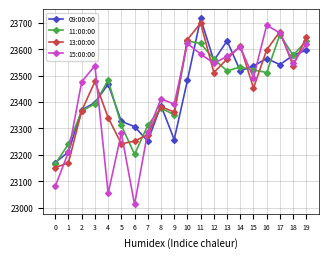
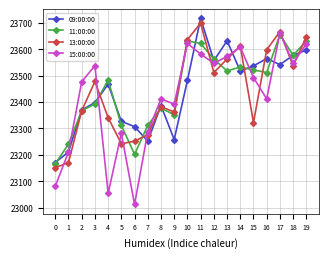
13:00:00, 15: 23450 -> 23320
15:00:00, 16: 23690 -> 23410
